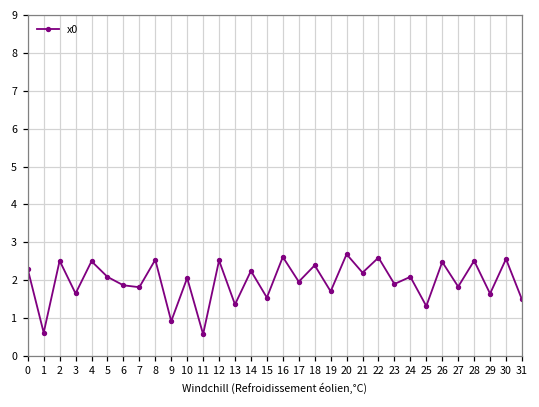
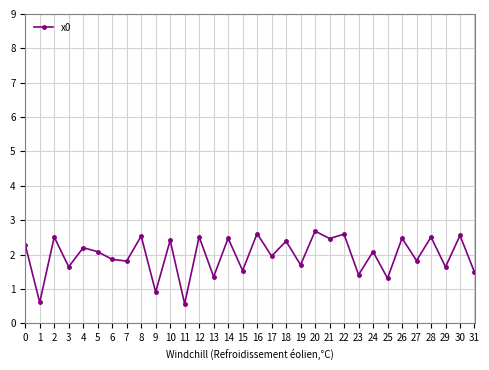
4: 2.5 -> 2.2
10: 2.1 -> 2.4
14: 2.2 -> 2.5
21: 2.2 -> 2.5
23: 1.9 -> 1.4
